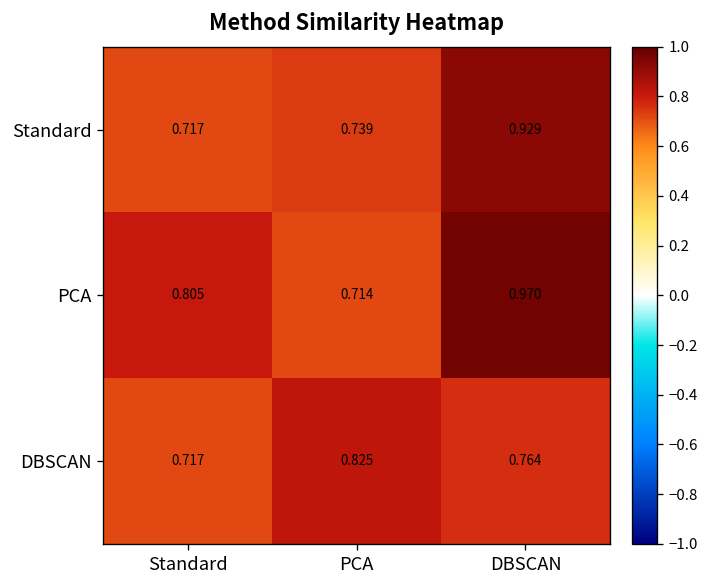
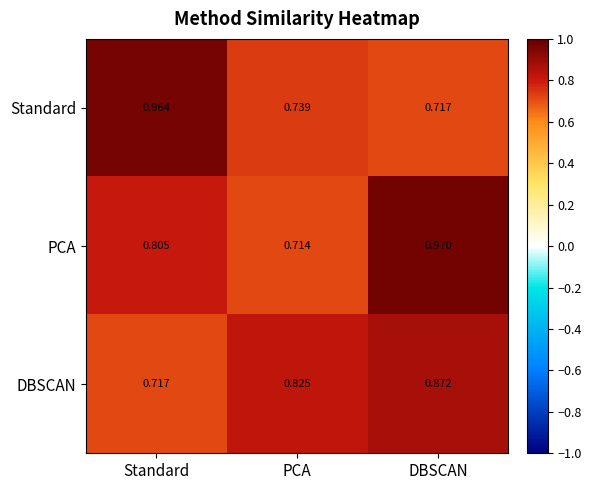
Standard, Standard: 0.717 -> 0.964
Standard, DBSCAN: 0.929 -> 0.717
DBSCAN, DBSCAN: 0.764 -> 0.872
